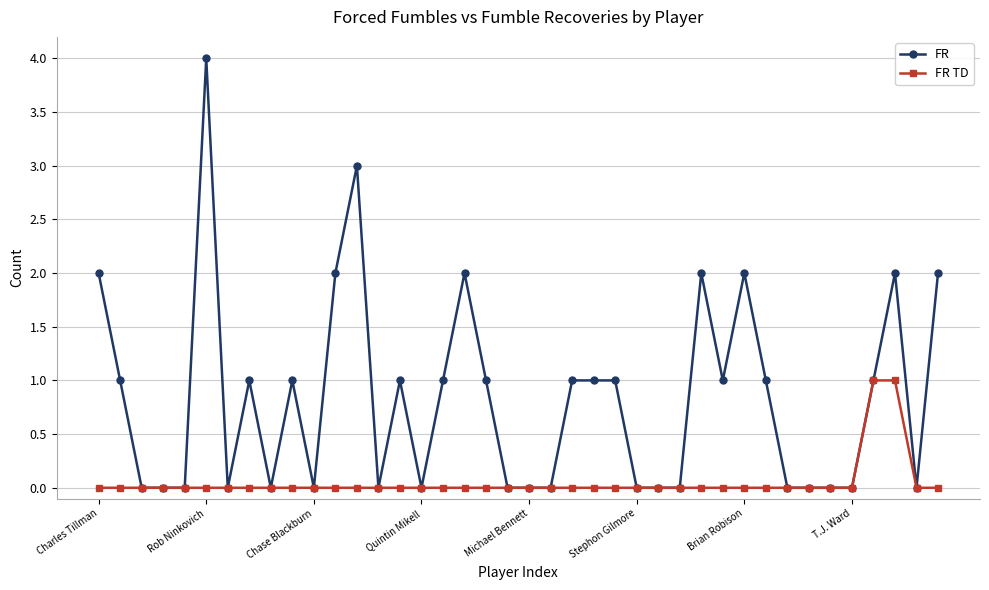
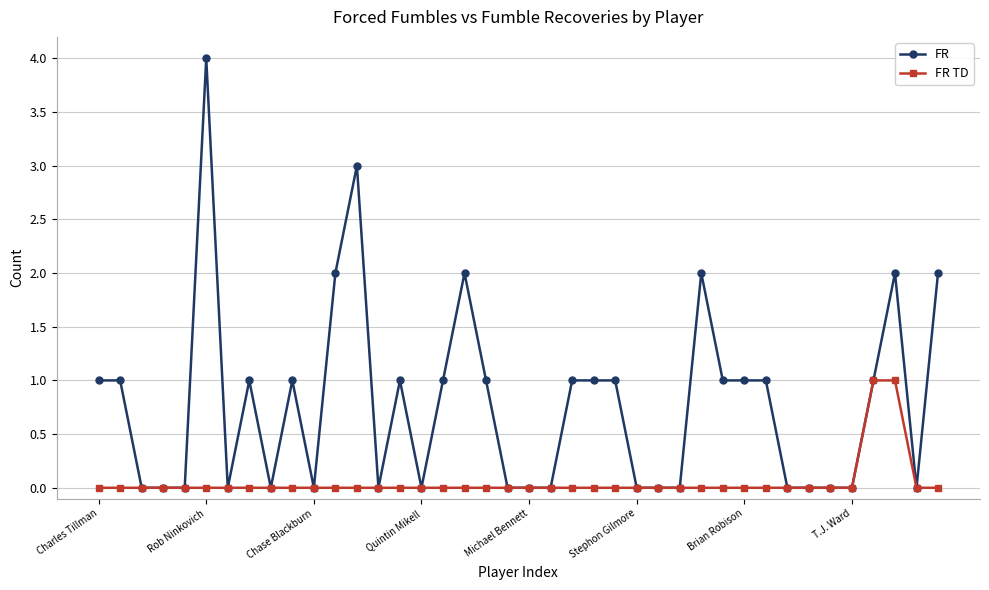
FR, Charles Tillman: 2 -> 1
FR, Brian Robison: 2 -> 1
